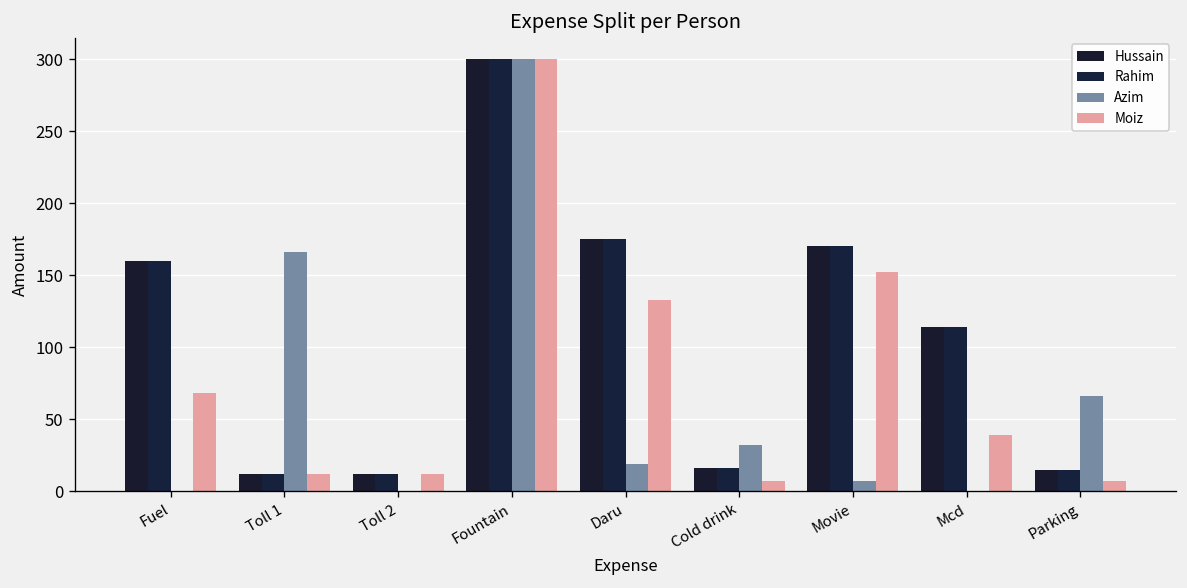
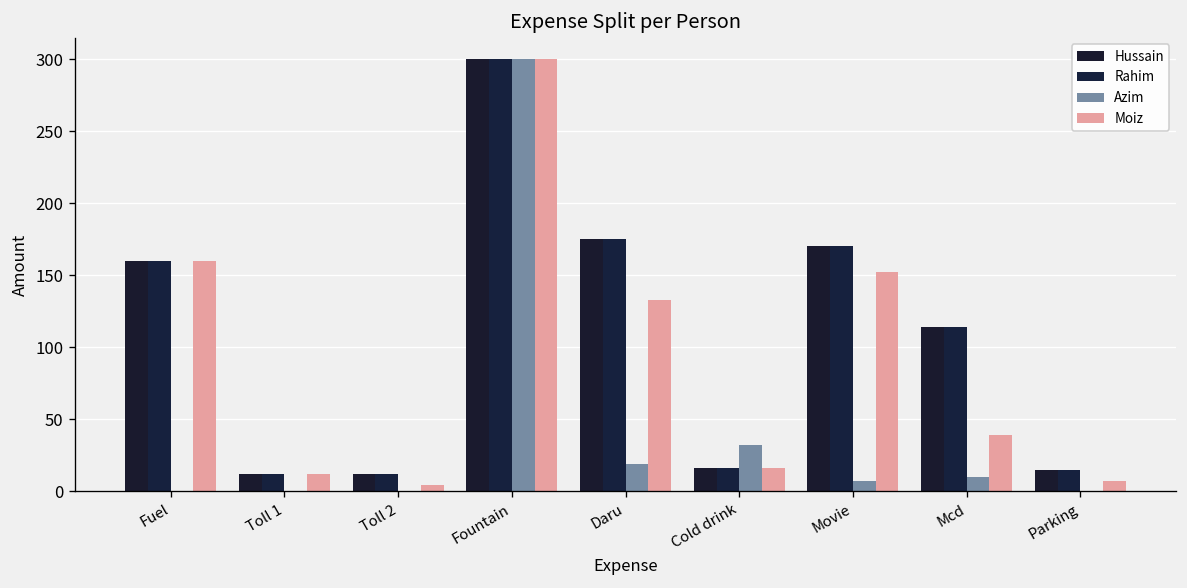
Moiz, Fuel: 68 -> 160
Azim, Toll 1: 166 -> 0
Moiz, Toll 2: 12 -> 4
Moiz, Cold drink: 7 -> 16
Azim, Mcd: 0 -> 10
Azim, Parking: 66 -> 0
